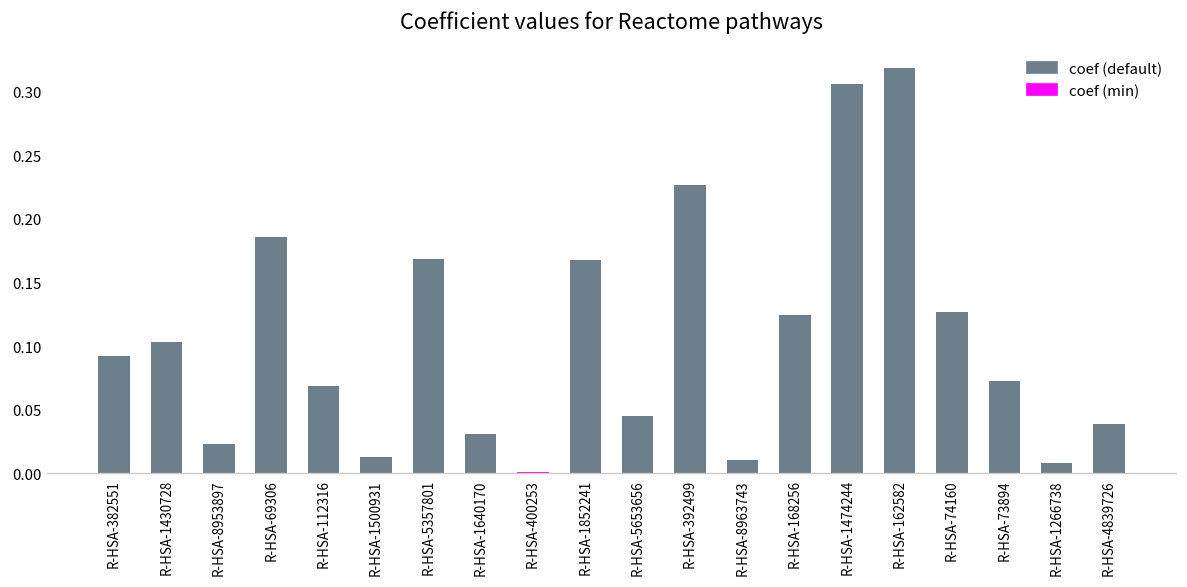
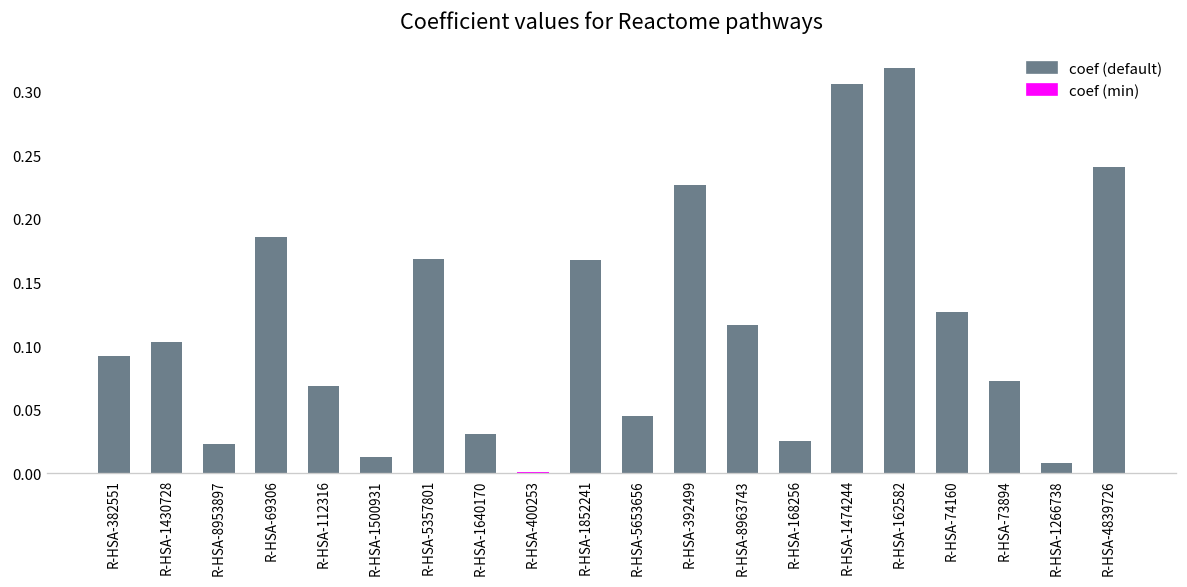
R-HSA-8963743: 0.011 -> 0.117
R-HSA-168256: 0.124 -> 0.025
R-HSA-4839726: 0.039 -> 0.241
